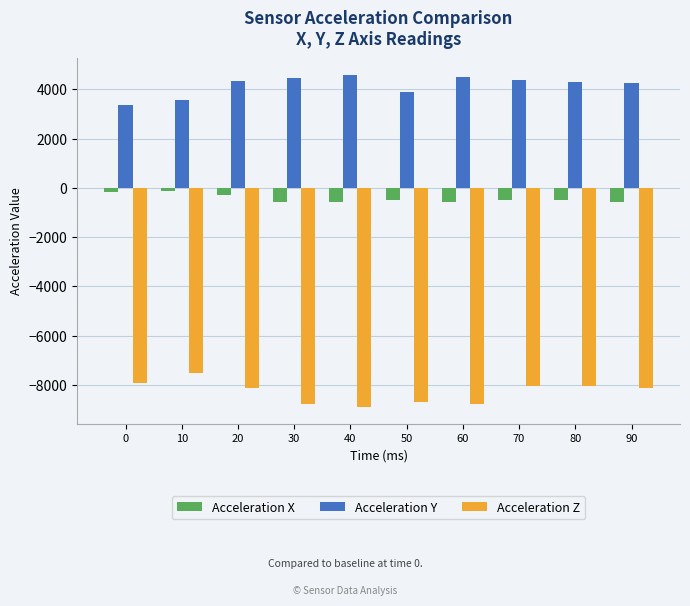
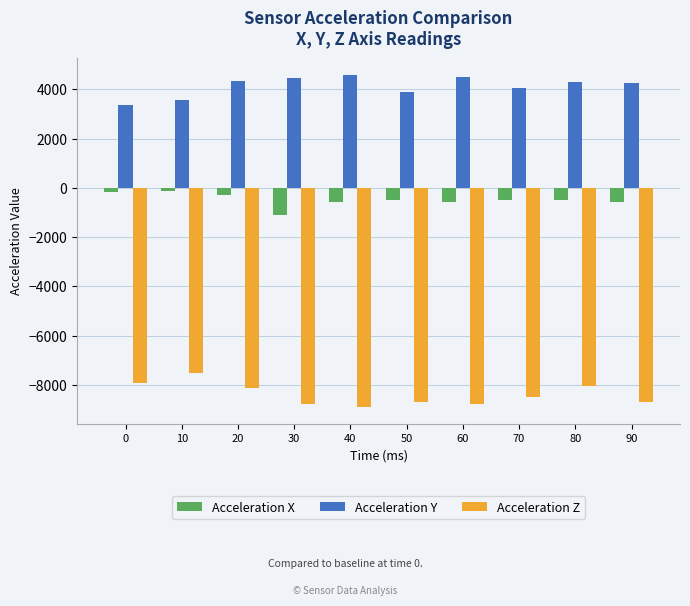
Acceleration X, 30: -600 -> -1100
Acceleration Y, 70: 4400 -> 4000
Acceleration Z, 70: -8100 -> -8500
Acceleration Z, 90: -8100 -> -8700
